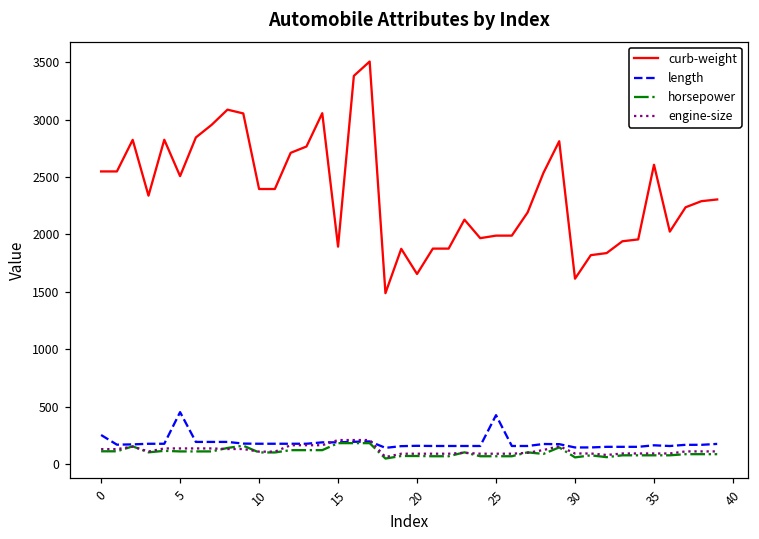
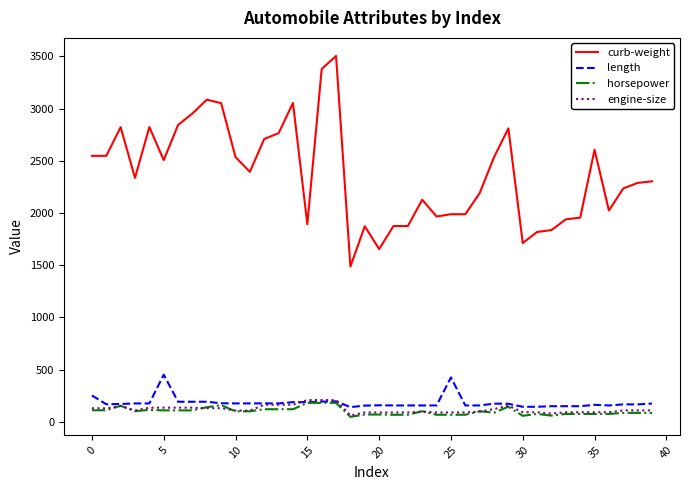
curb-weight, 10: 2400 -> 2540
curb-weight, 30: 1610 -> 1710
